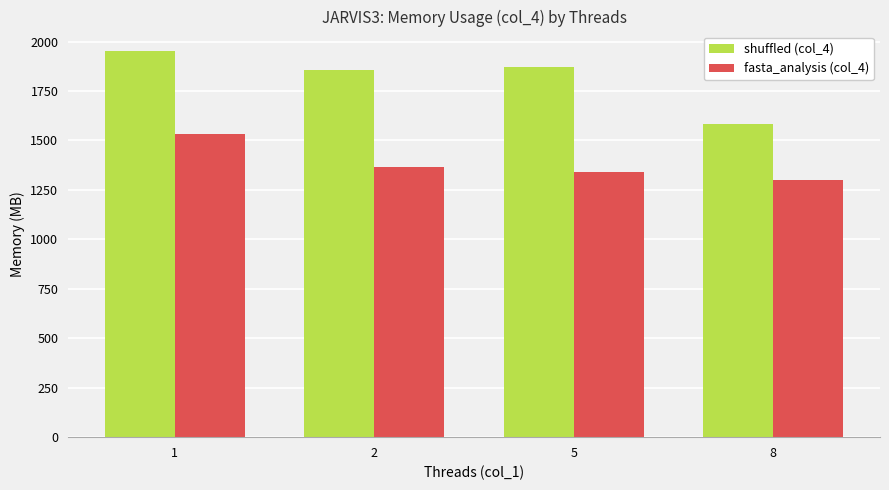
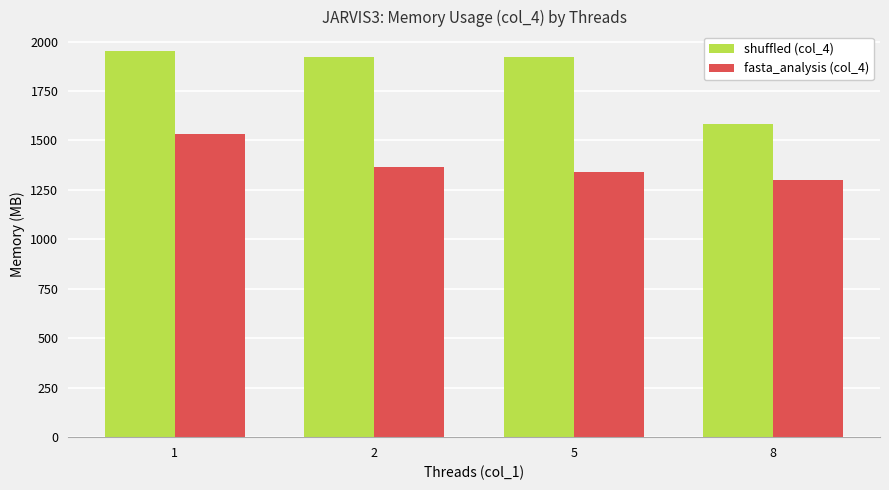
shuffled (col_4), 2: 1860 -> 1920
shuffled (col_4), 5: 1870 -> 1920
